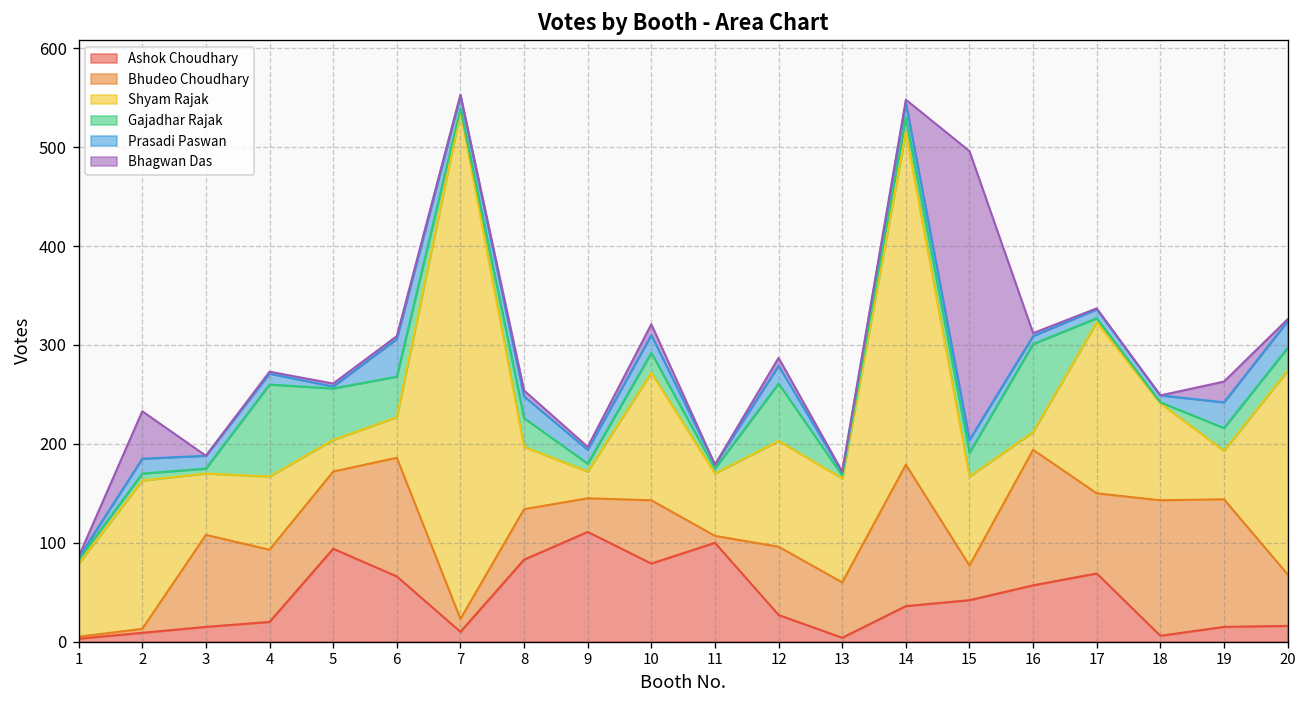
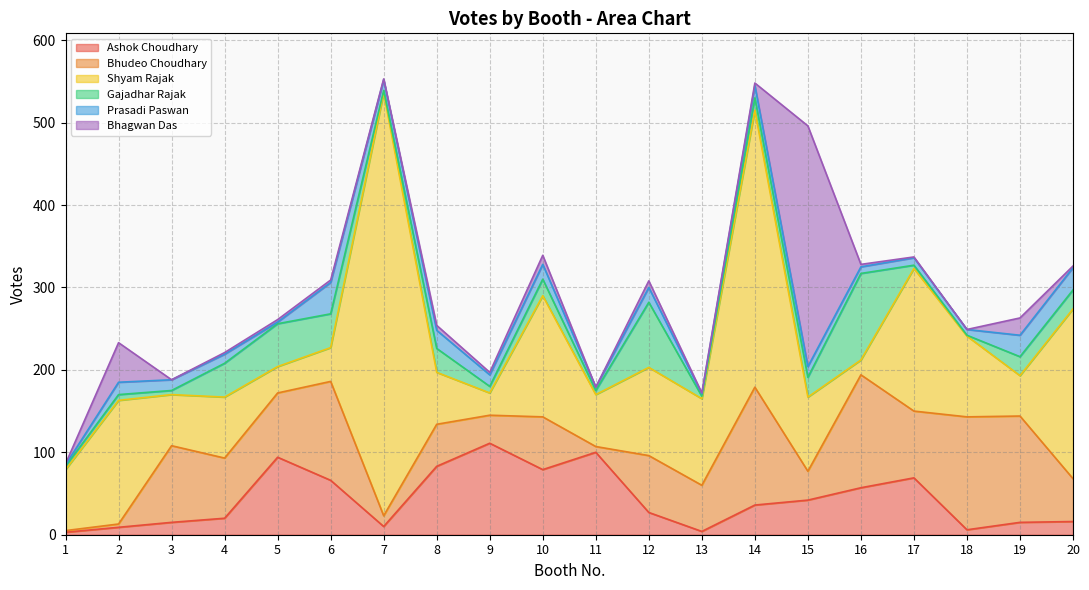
Gajadhar Rajak, 4: 90 -> 40
Shyam Rajak, 10: 130 -> 150
Gajadhar Rajak, 12: 60 -> 80
Gajadhar Rajak, 16: 90 -> 110
